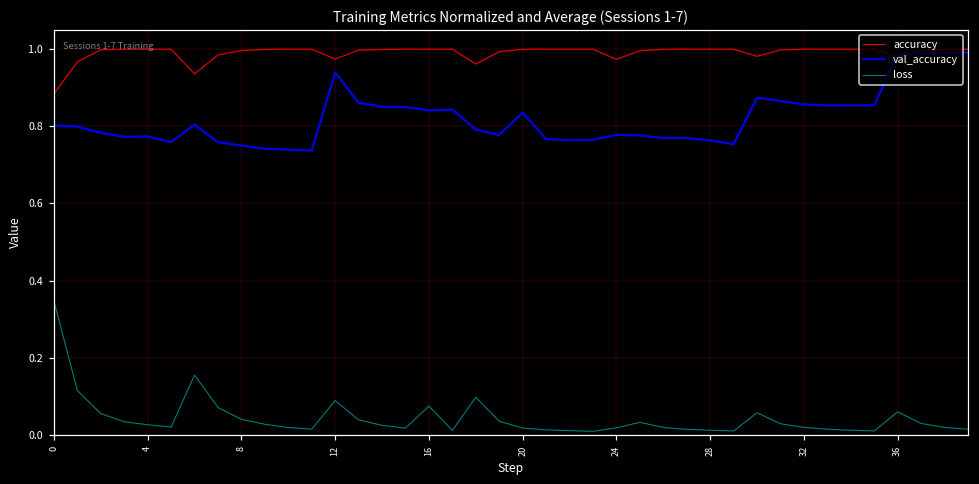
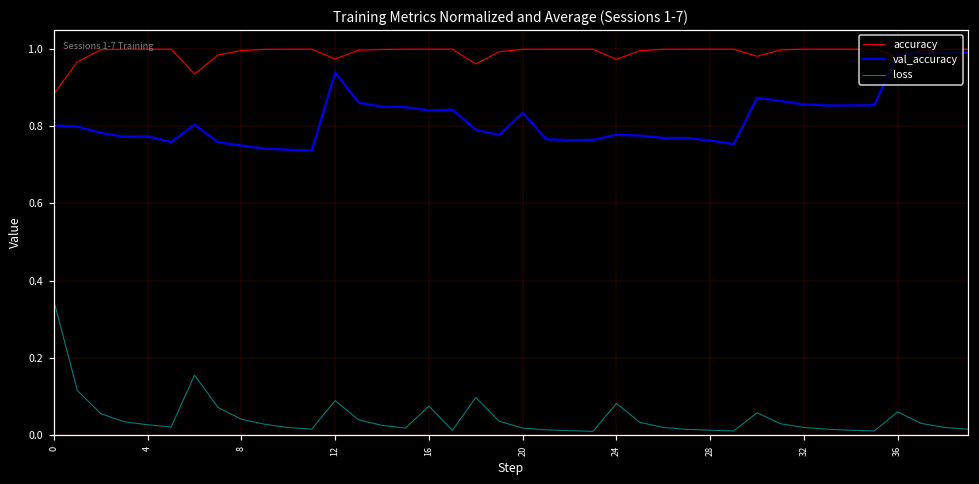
loss, 24: 0.02 -> 0.08
